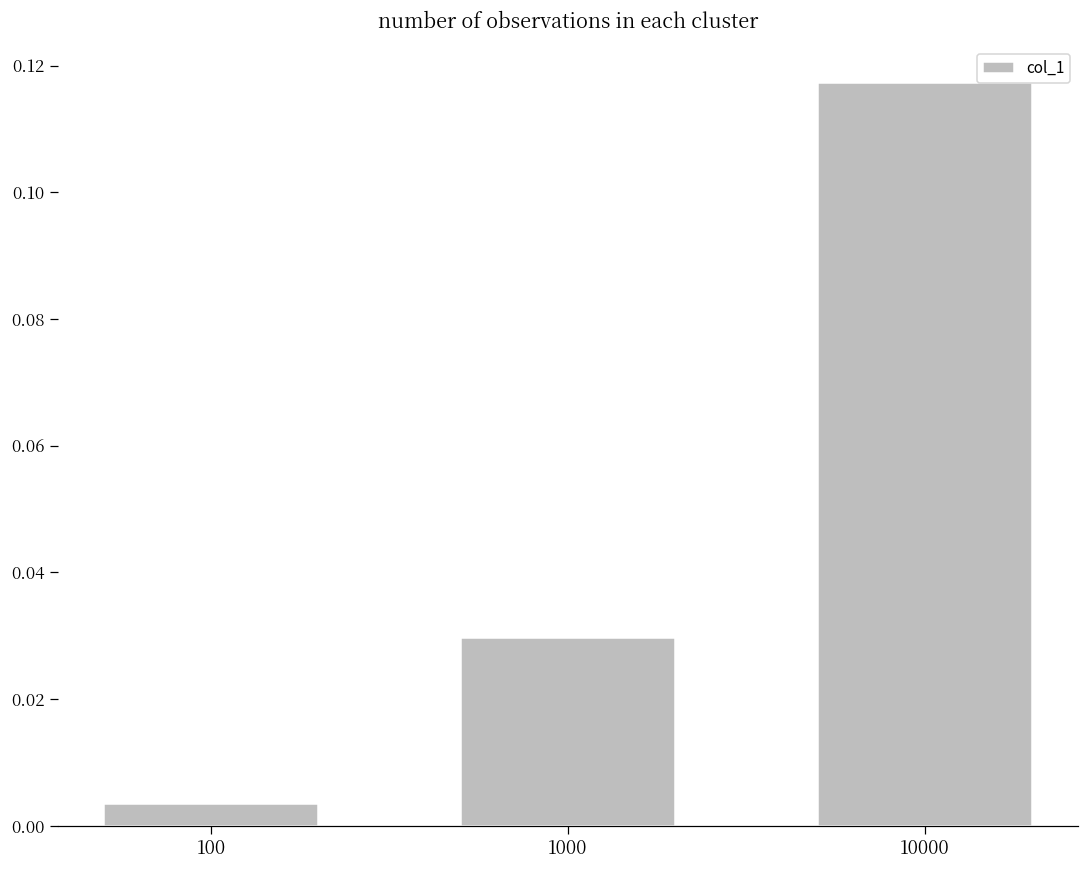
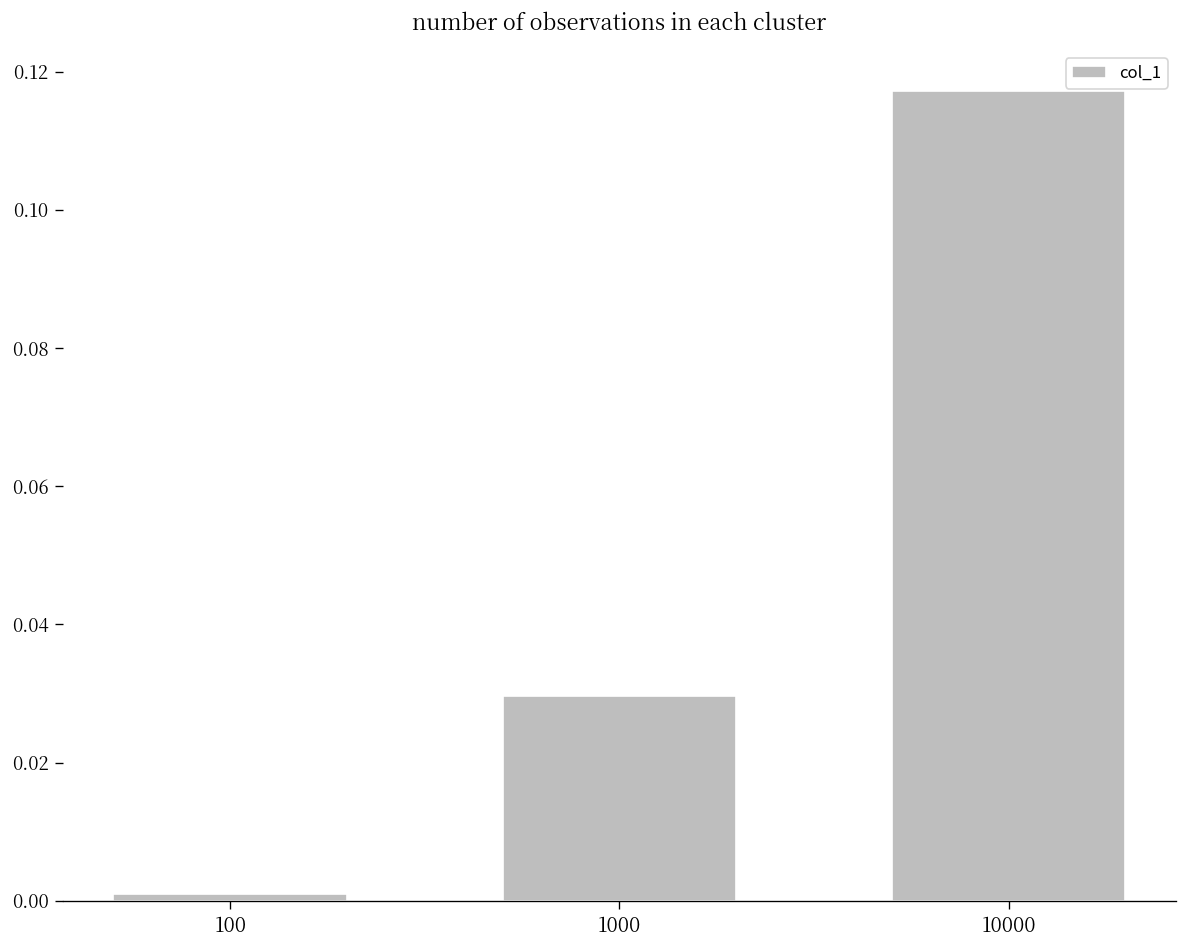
100: 0.003 -> 0.001
